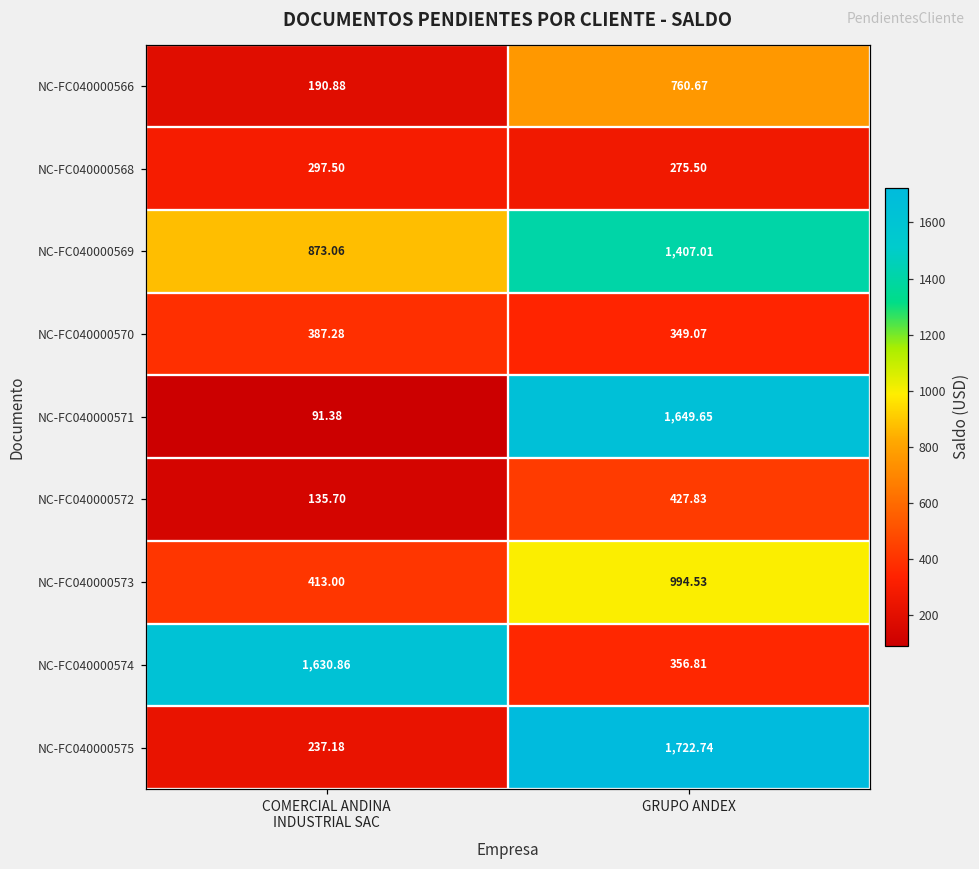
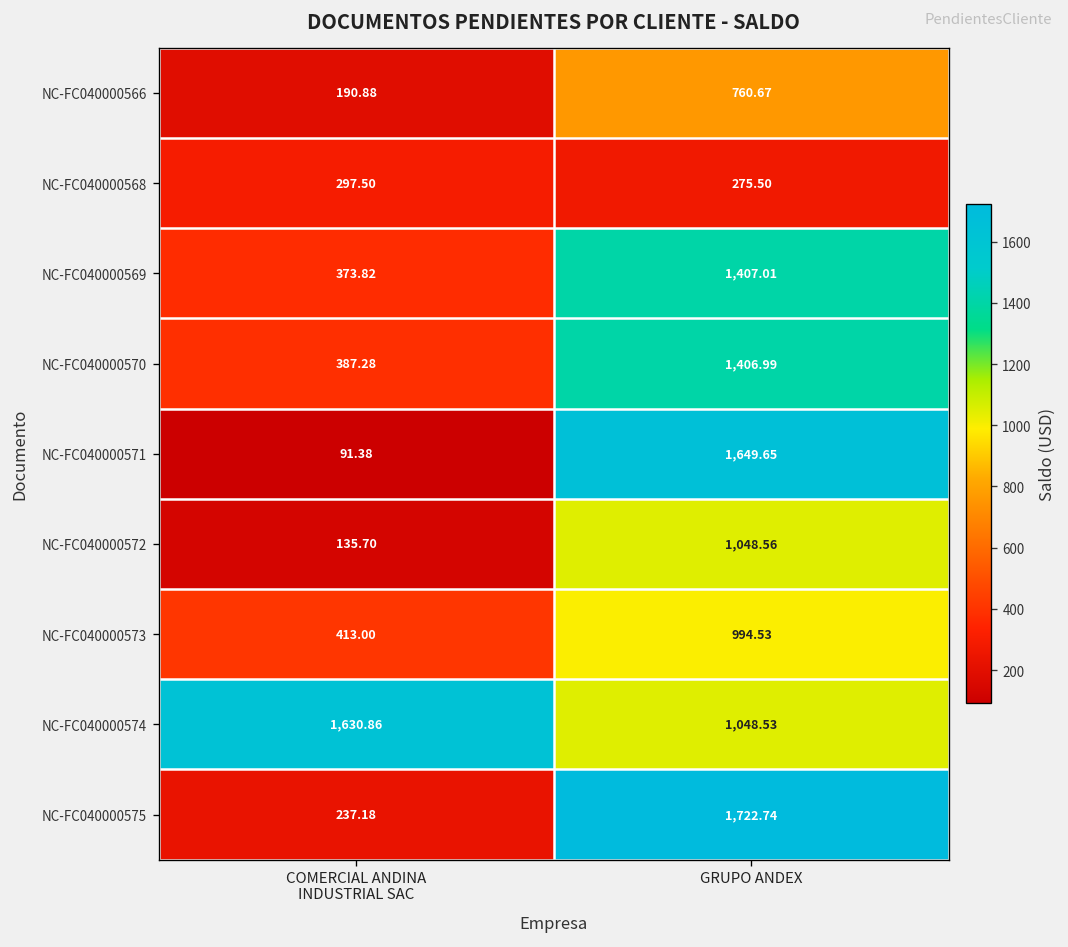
NC-FC040000569, COMERCIAL ANDINA INDUSTRIAL SAC: 873.06 -> 373.82
NC-FC040000570, GRUPO ANDEX: 349.07 -> 1,406.99
NC-FC040000572, GRUPO ANDEX: 427.83 -> 1,048.56
NC-FC040000574, GRUPO ANDEX: 356.81 -> 1,048.53
